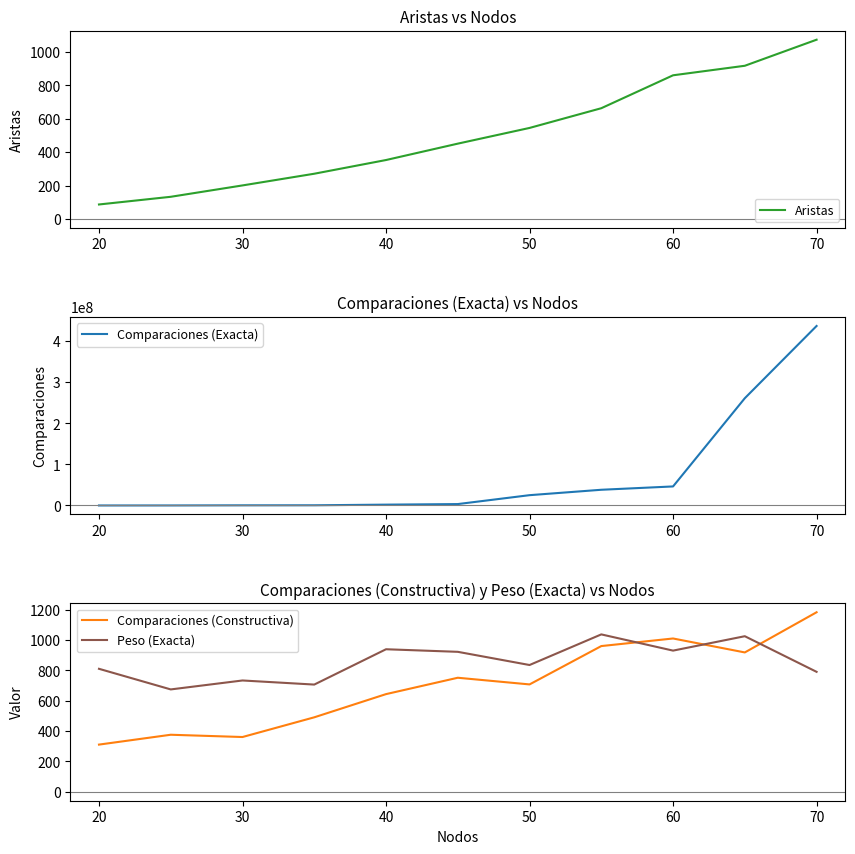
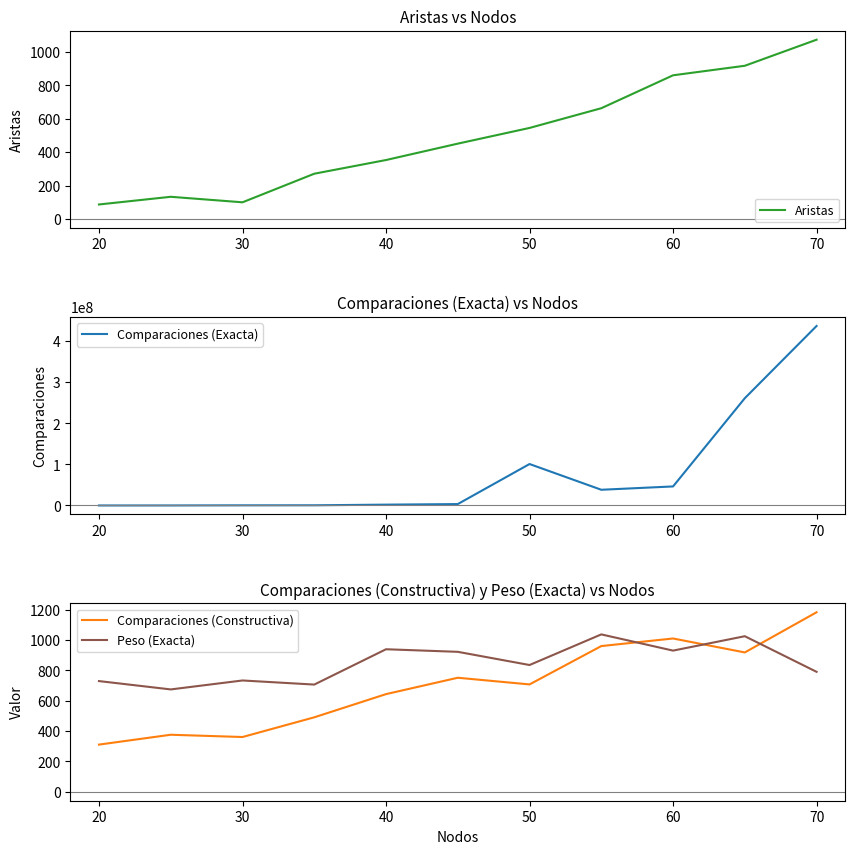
Aristas vs Nodos, 30: 200 -> 100
Comparaciones (Exacta) vs Nodos, 50: 30000000 -> 100000000
Comparaciones (Constructiva) y Peso (Exacta) vs Nodos, Peso (Exacta), 20: 810 -> 730
